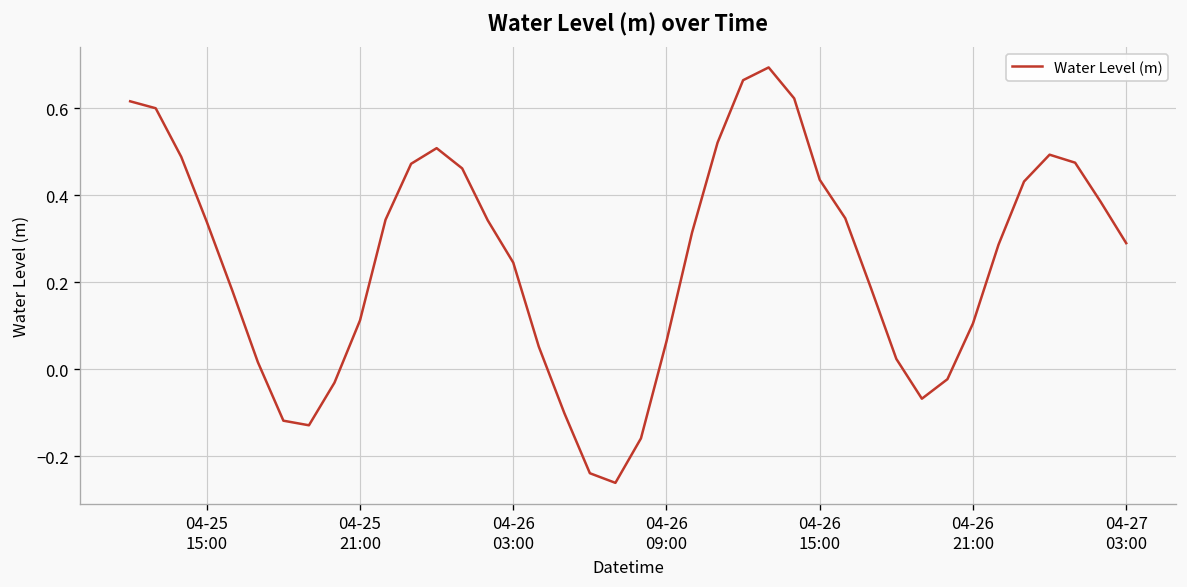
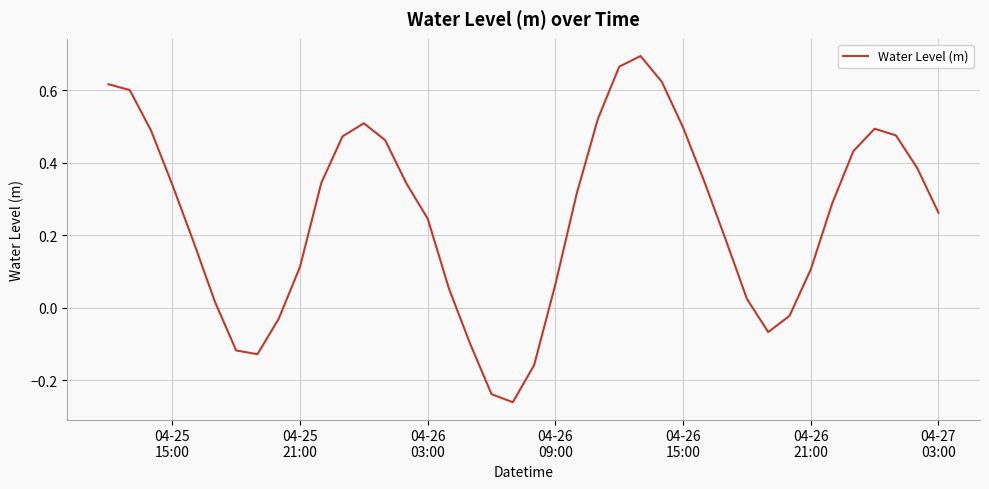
04-26 15:00: 0.44 -> 0.50
04-27 03:00: 0.29 -> 0.26
